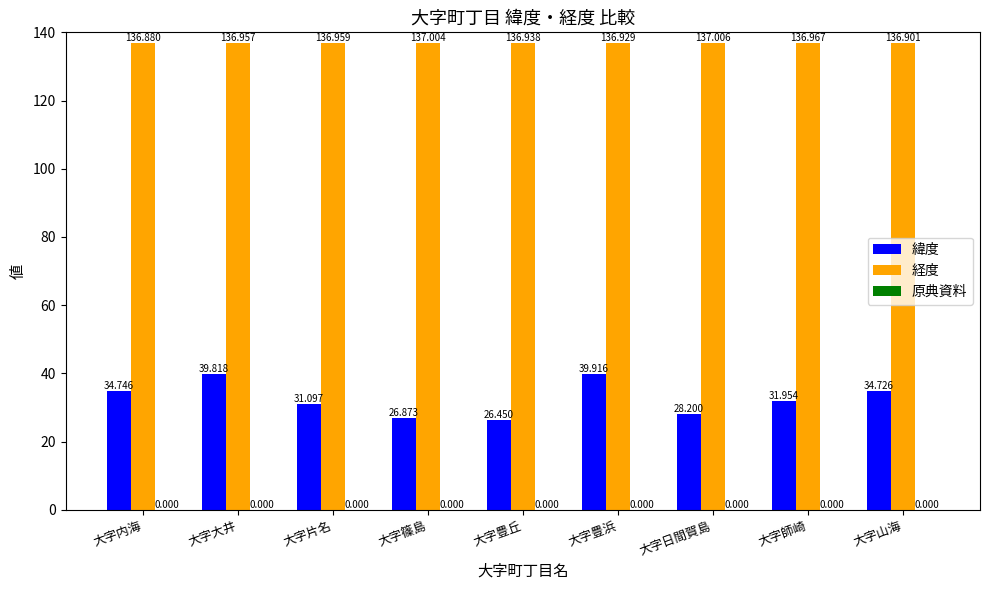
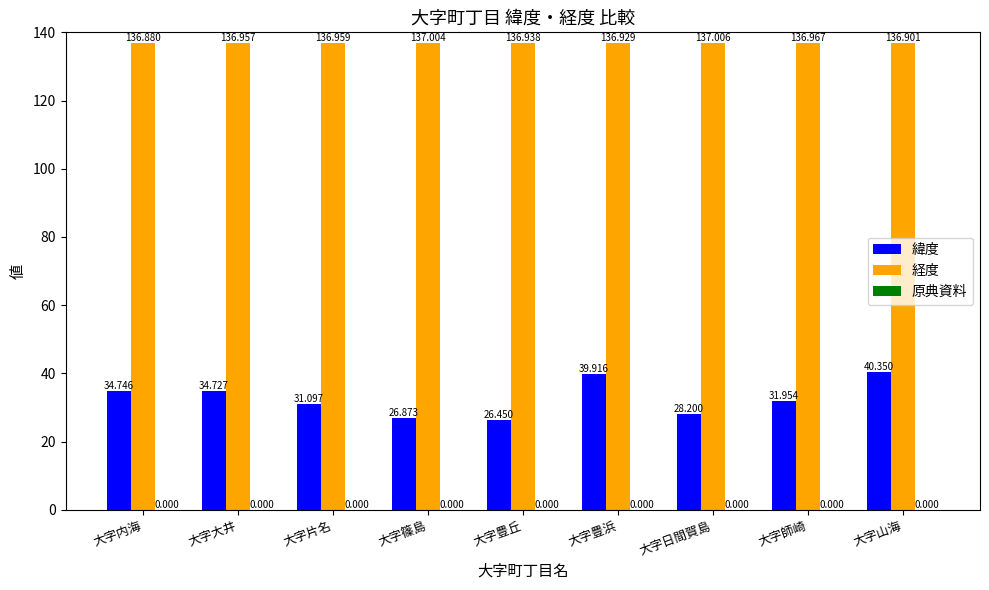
緯度, 大字大井: 39.818 -> 34.727
緯度, 大字山海: 34.726 -> 40.350
